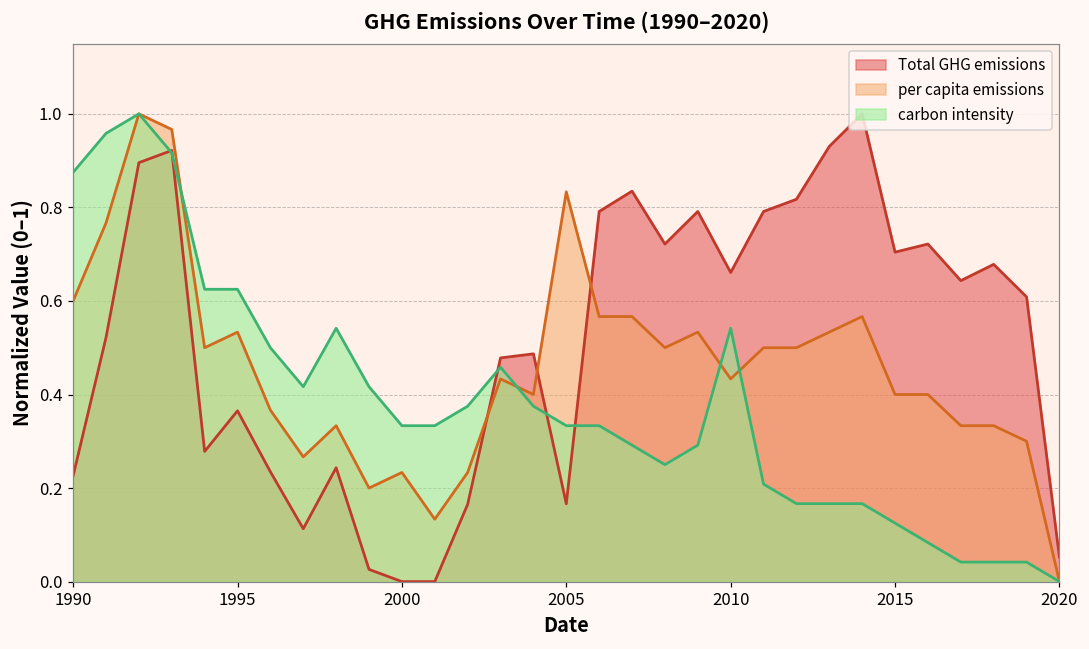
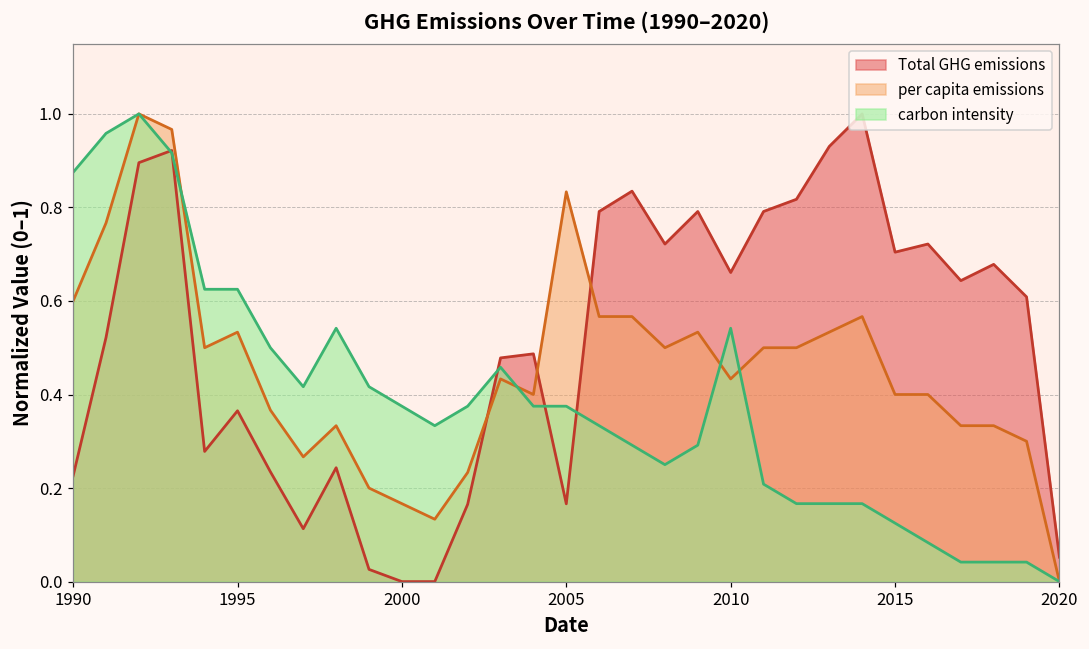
per capita emissions, 2000: 0.23 -> 0.17
carbon intensity, 2000: 0.33 -> 0.37
carbon intensity, 2005: 0.33 -> 0.37
